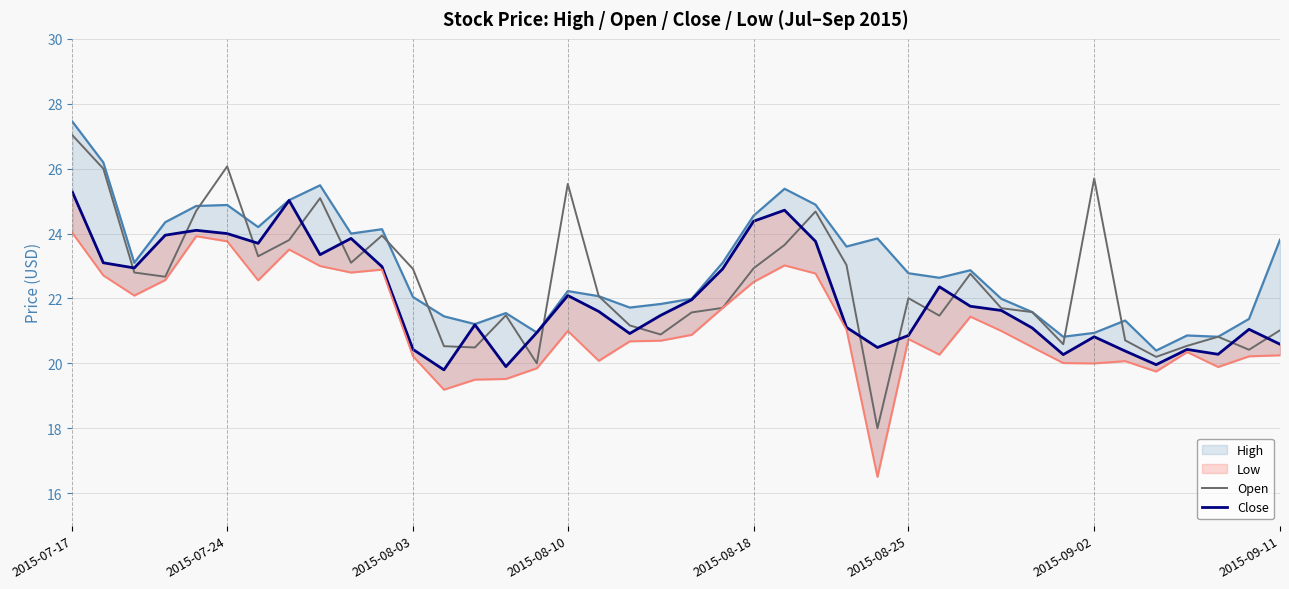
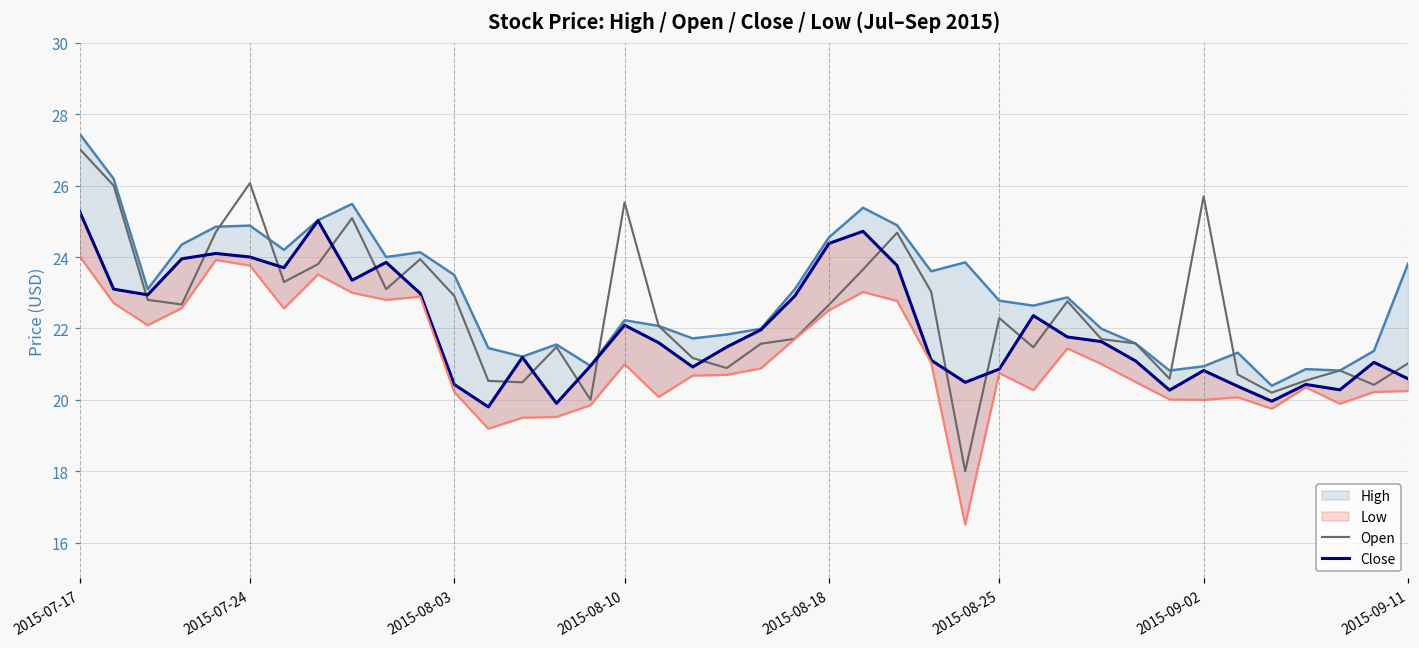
High, 2015-08-03: 22.0 -> 23.5
Open, 2015-08-18: 22.9 -> 22.7
Open, 2015-08-25: 22.0 -> 22.3
